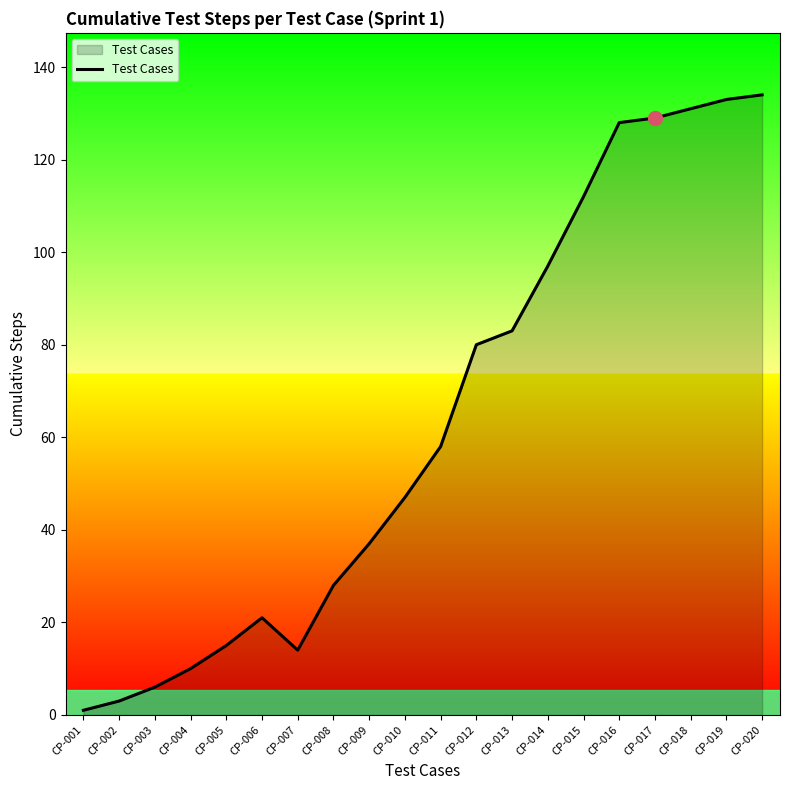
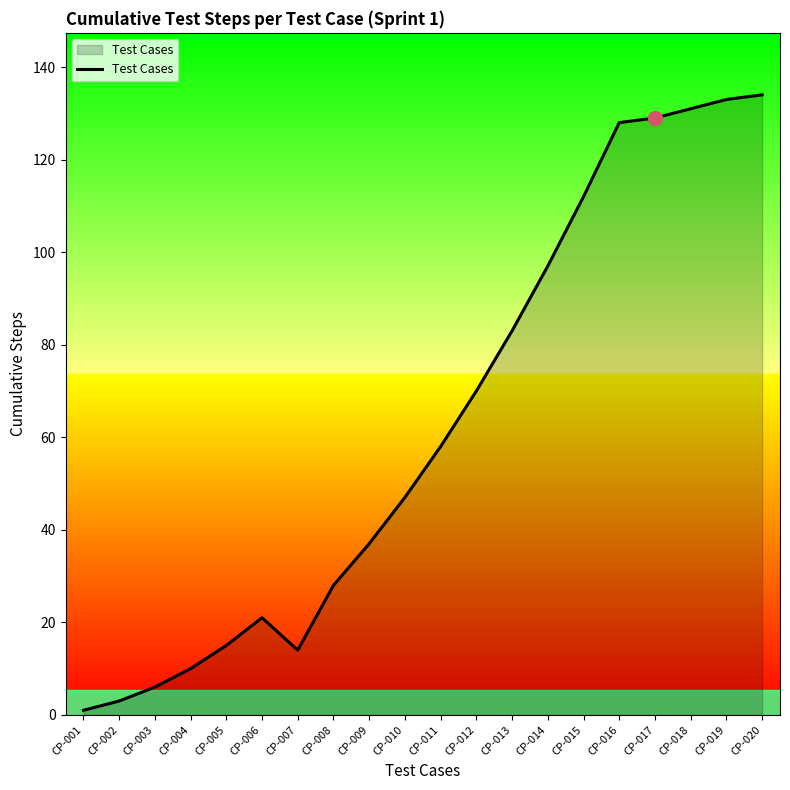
Test Cases, CP-012: 80 -> 70
